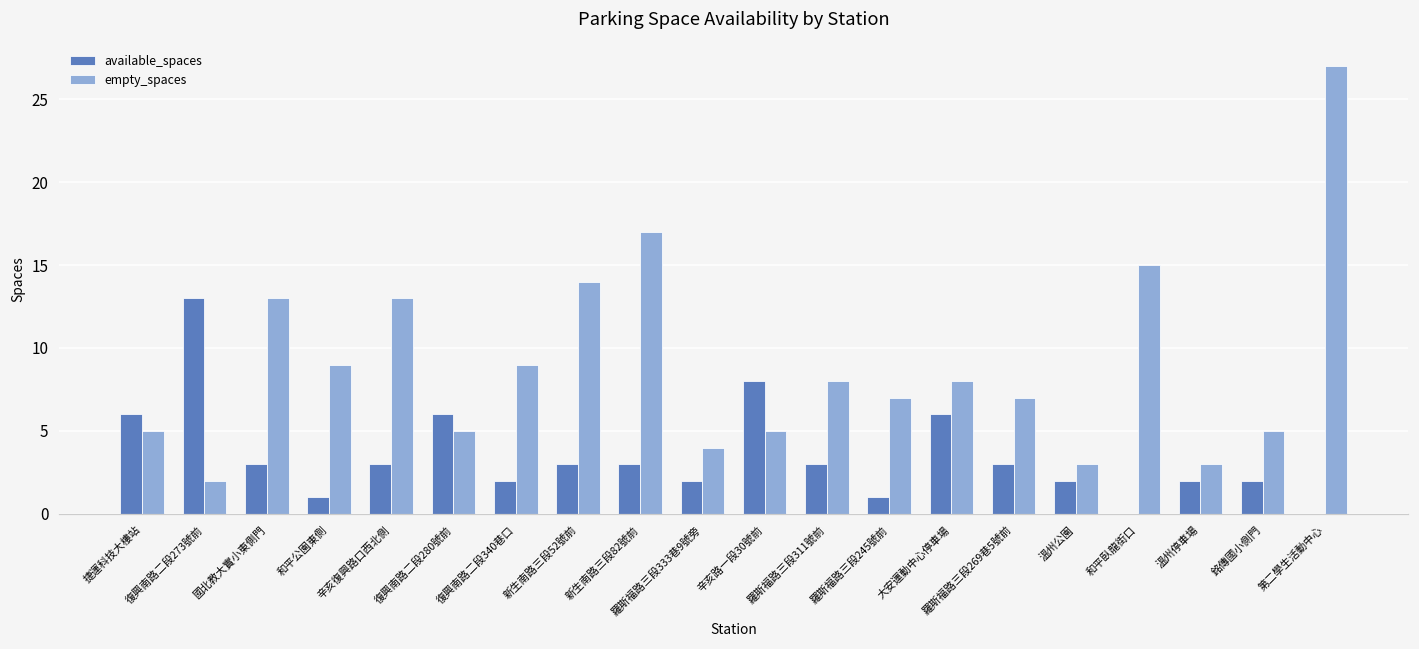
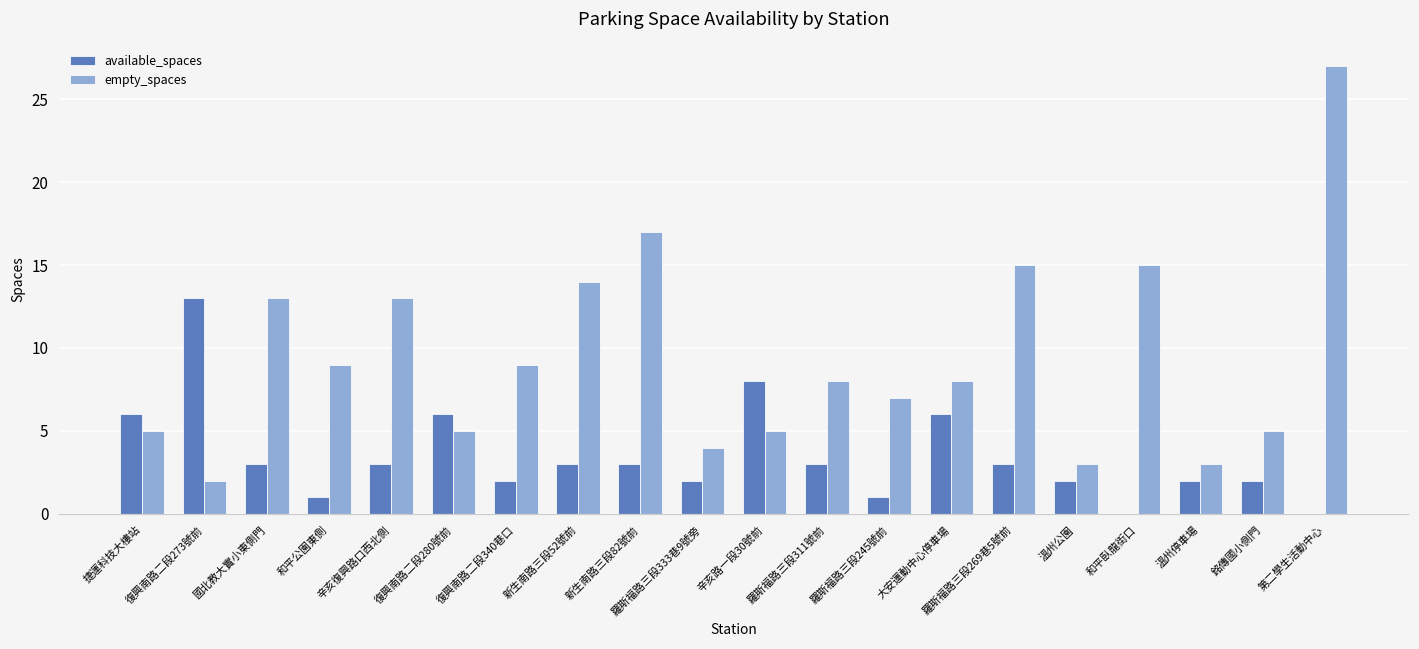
empty_spaces, 羅斯福路三段269巷5號前: 7 -> 15
